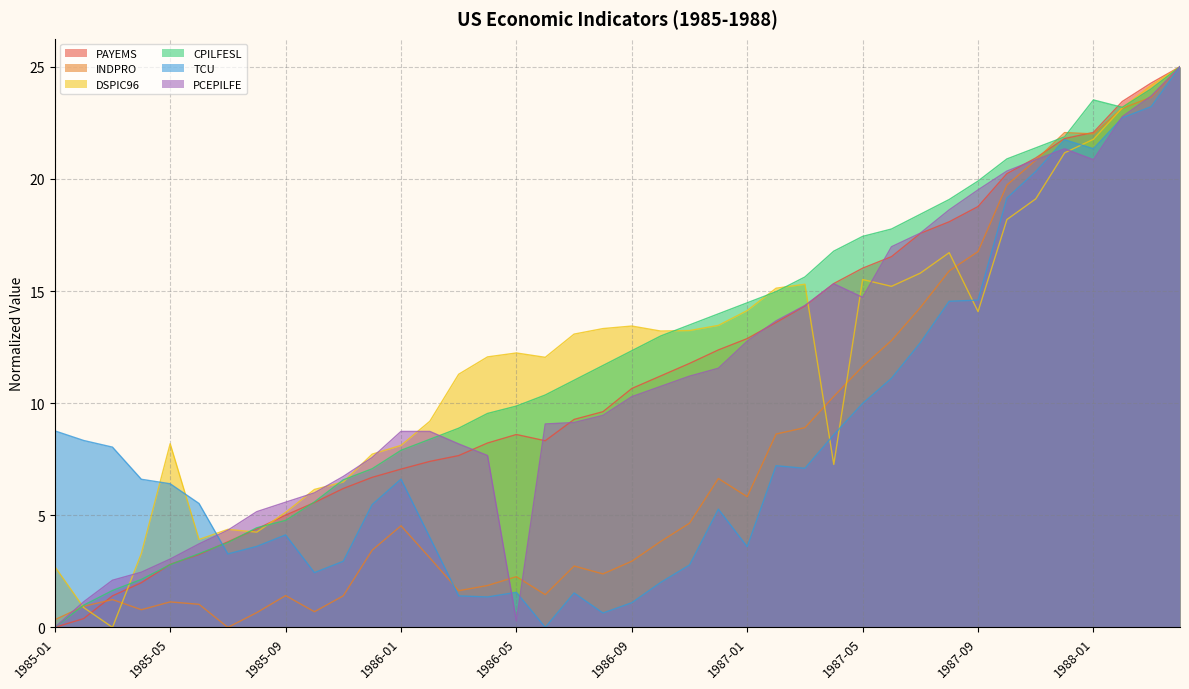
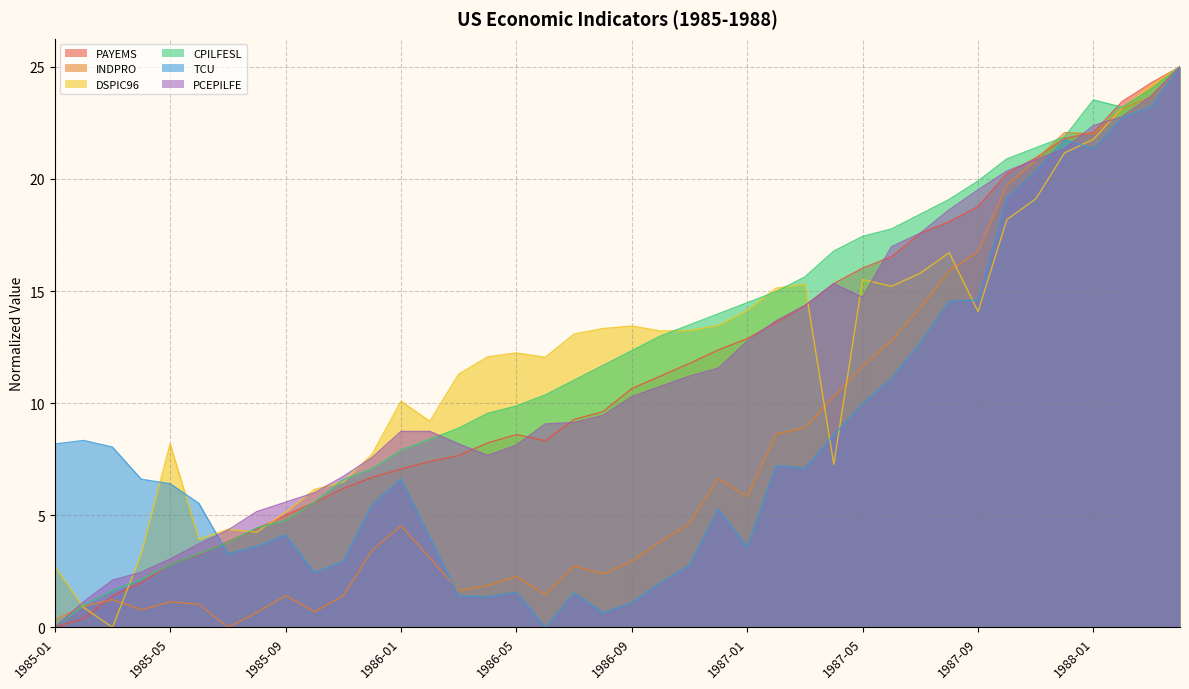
TCU, 1985-01: 8.8 -> 8.2
DSPIC96, 1986-01: 8.1 -> 10.1
PCEPILFE, 1986-05: 0.3 -> 8.1
PCEPILFE, 1988-01: 20.9 -> 22.4
